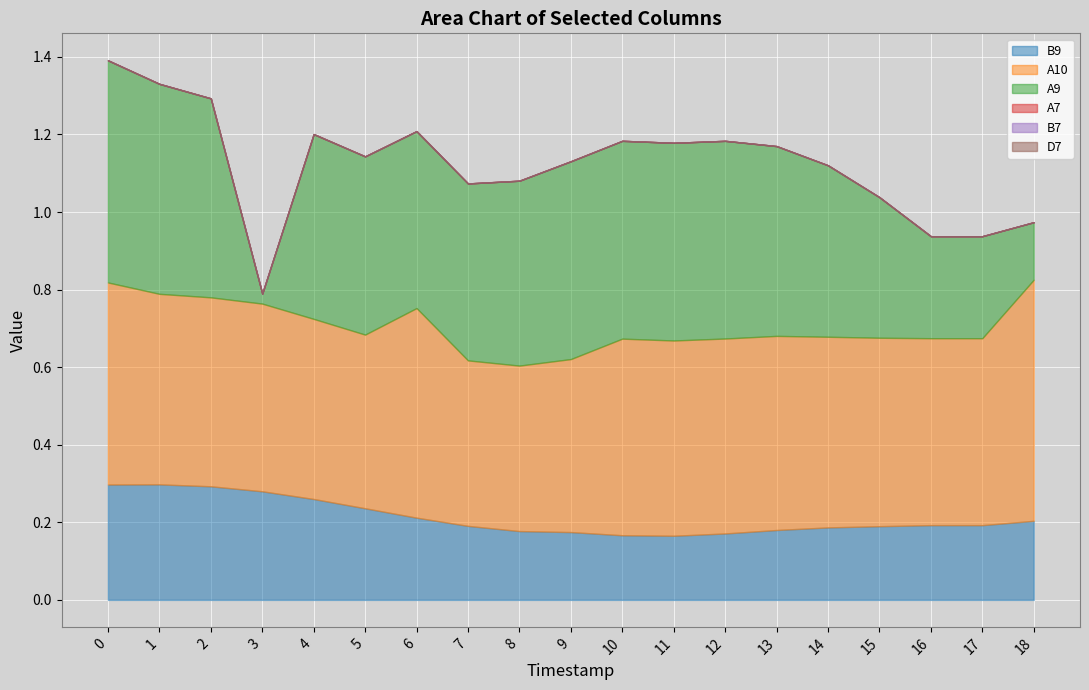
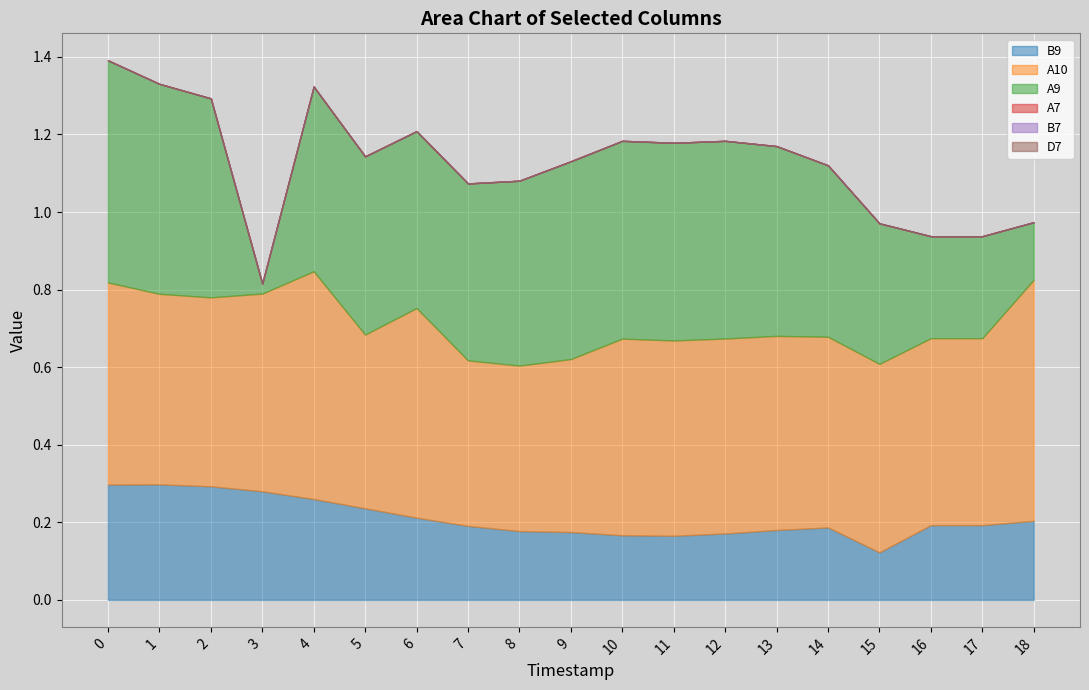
A10, 3: 0.48 -> 0.51
A10, 4: 0.46 -> 0.59
B9, 15: 0.19 -> 0.12
